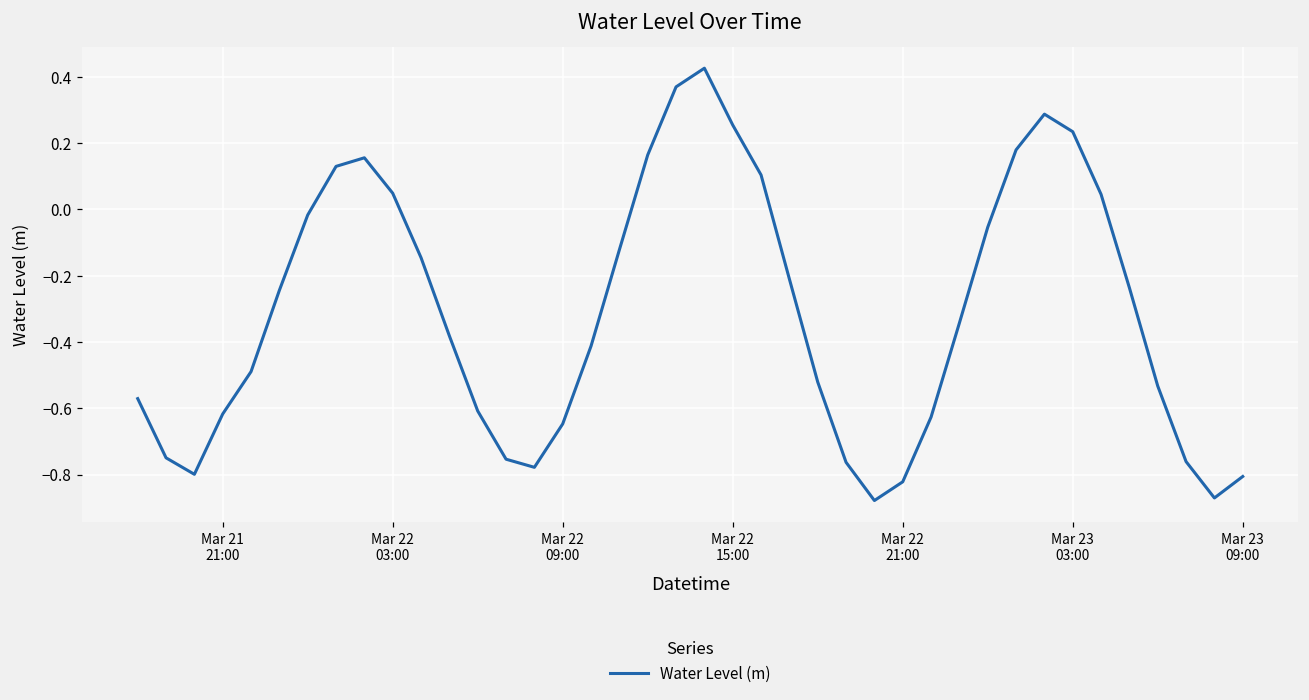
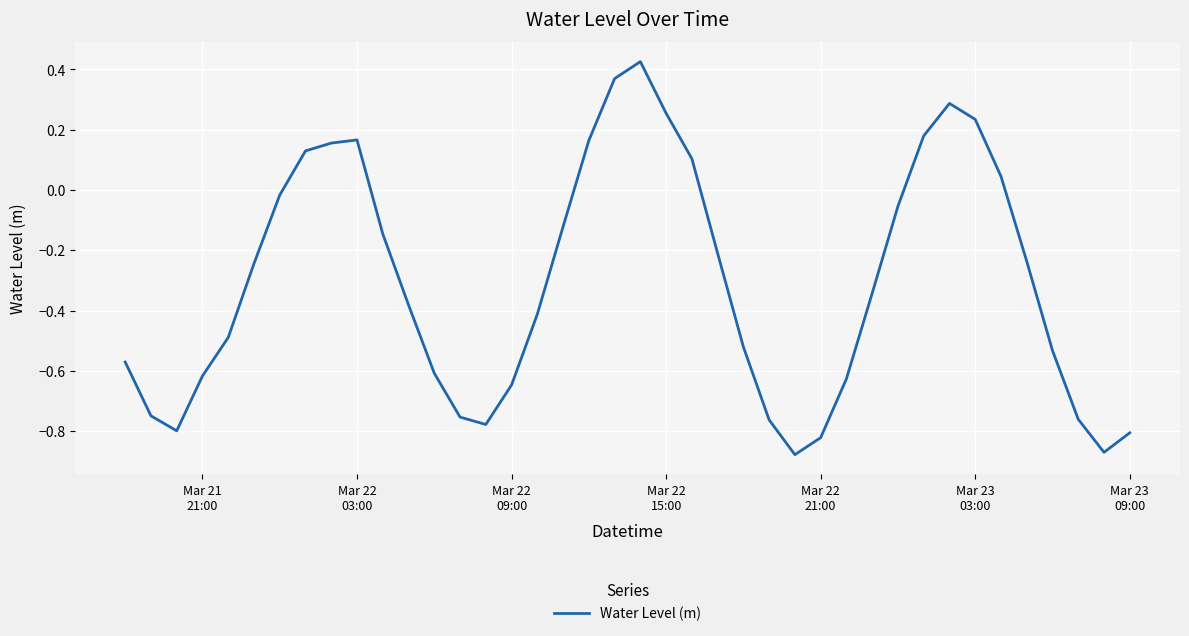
Mar 22 03:00: 0.05 -> 0.17
